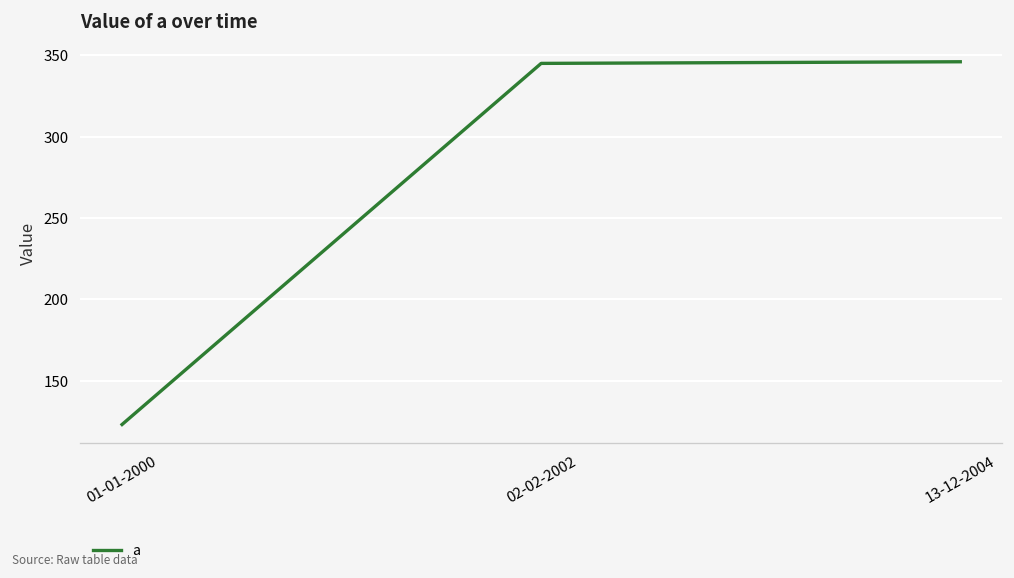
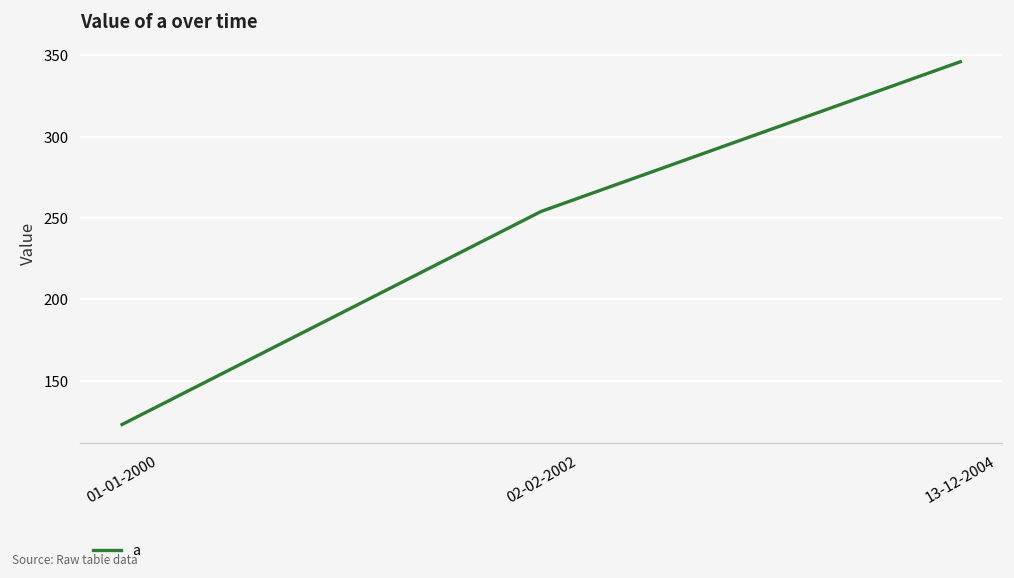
02-02-2002: 345 -> 254
